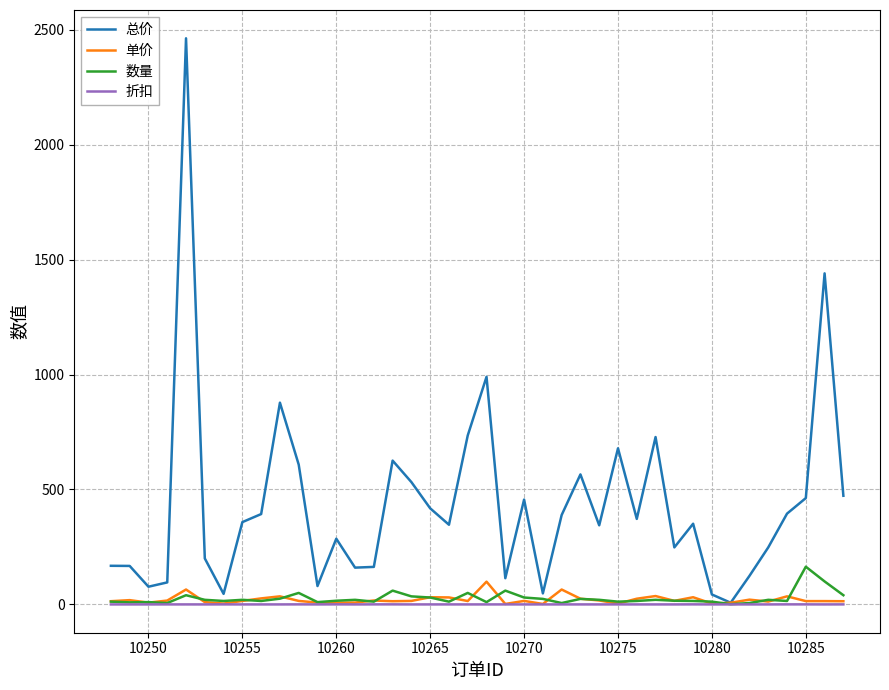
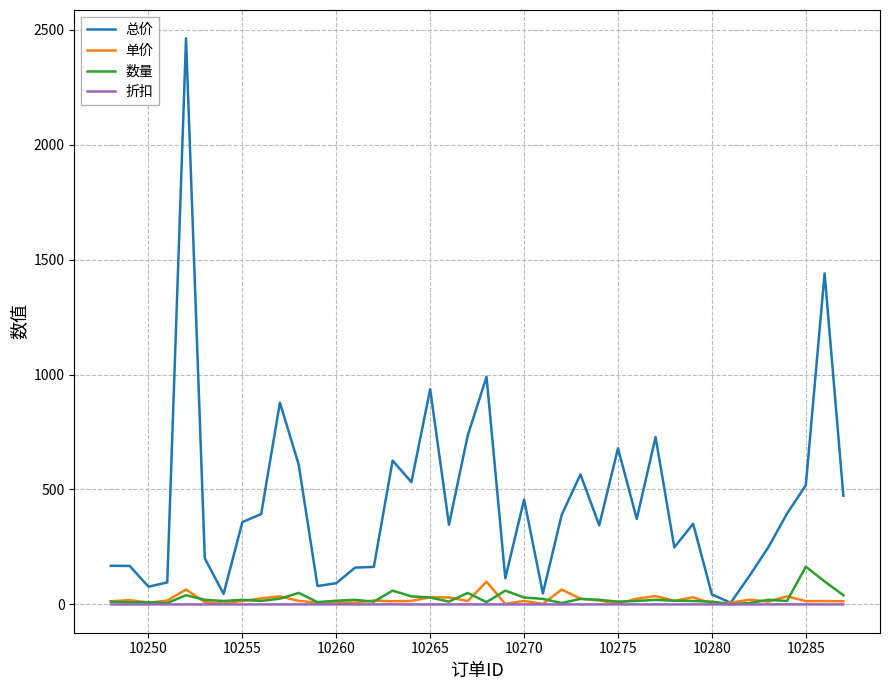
总价, 10260: 290 -> 90
总价, 10265: 420 -> 940
总价, 10285: 460 -> 520
